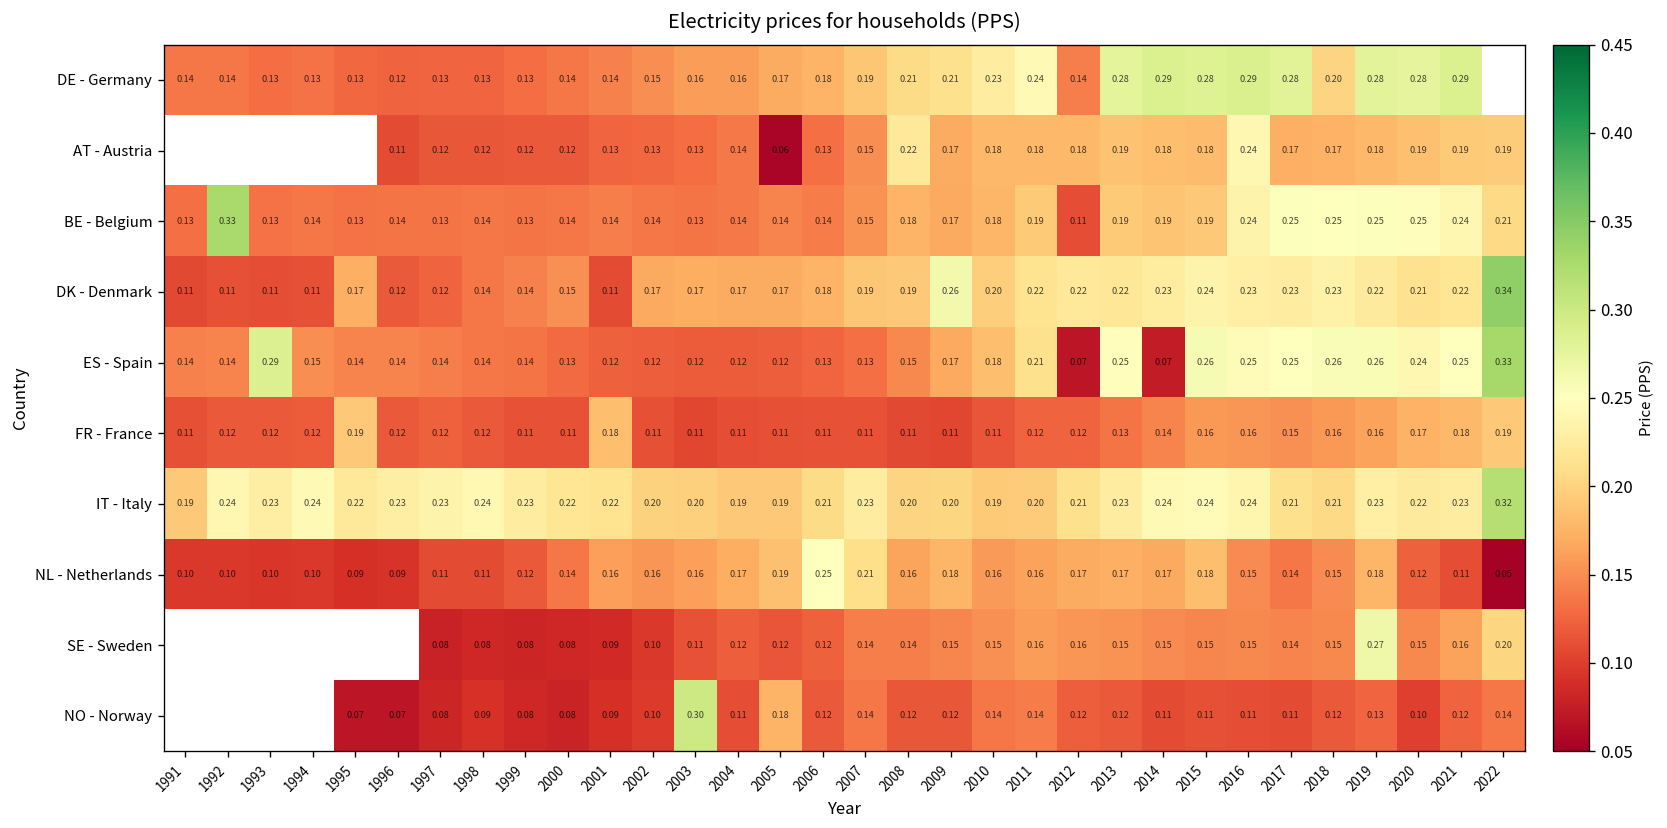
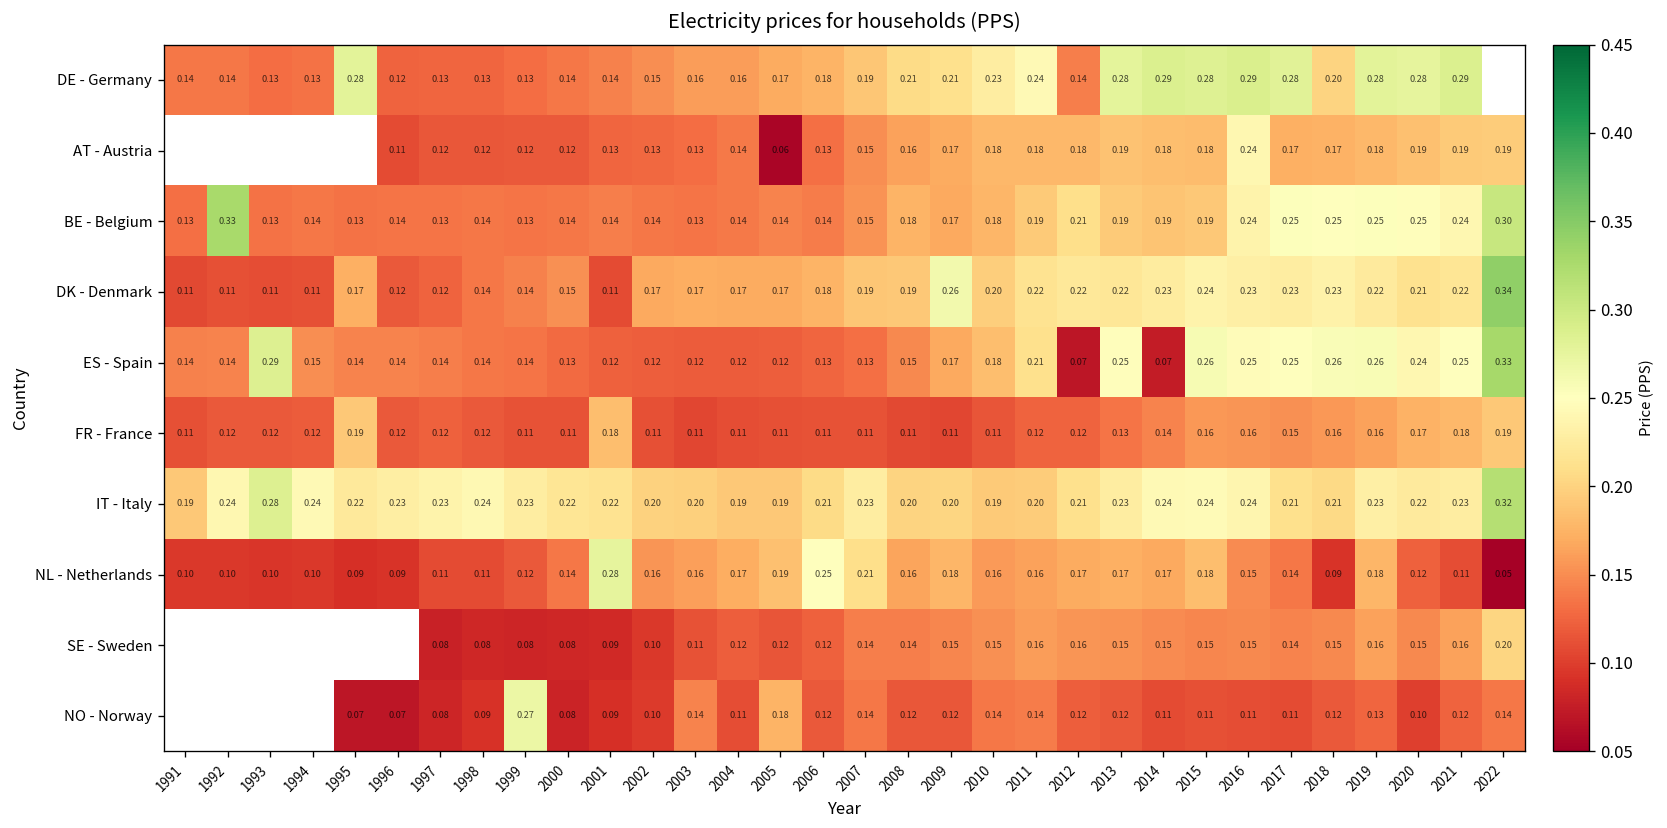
DE - Germany, 1995: 0.13 -> 0.28
AT - Austria, 2008: 0.22 -> 0.16
BE - Belgium, 2012: 0.11 -> 0.21
BE - Belgium, 2022: 0.21 -> 0.30
IT - Italy, 1993: 0.23 -> 0.28
NL - Netherlands, 2001: 0.16 -> 0.28
NL - Netherlands, 2018: 0.15 -> 0.09
SE - Sweden, 2019: 0.27 -> 0.16
NO - Norway, 1999: 0.08 -> 0.27
NO - Norway, 2003: 0.30 -> 0.14
